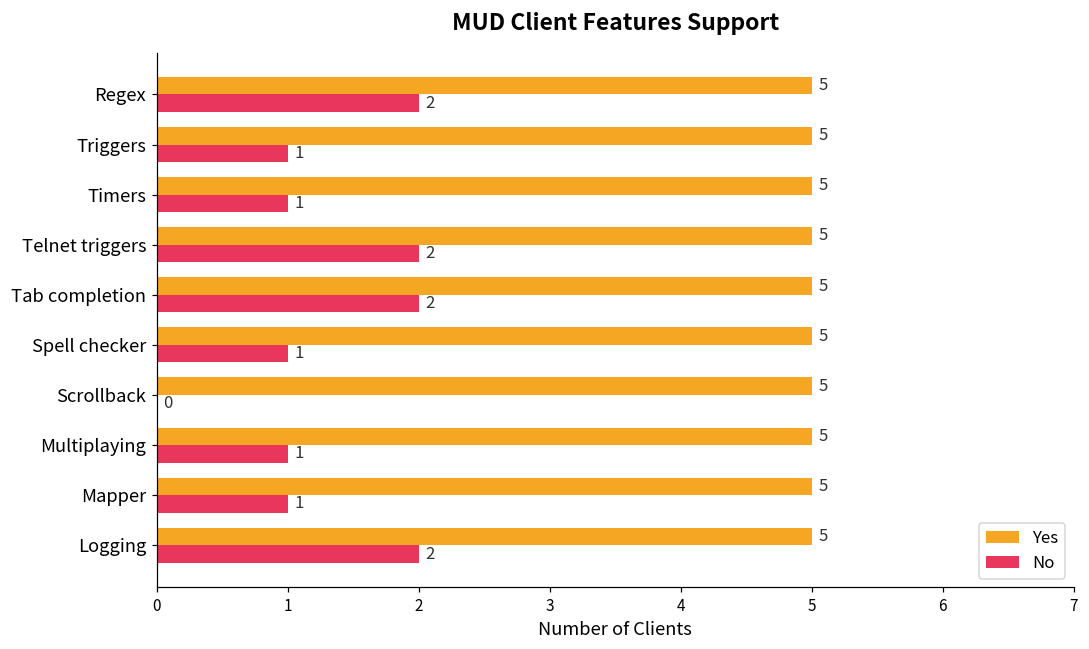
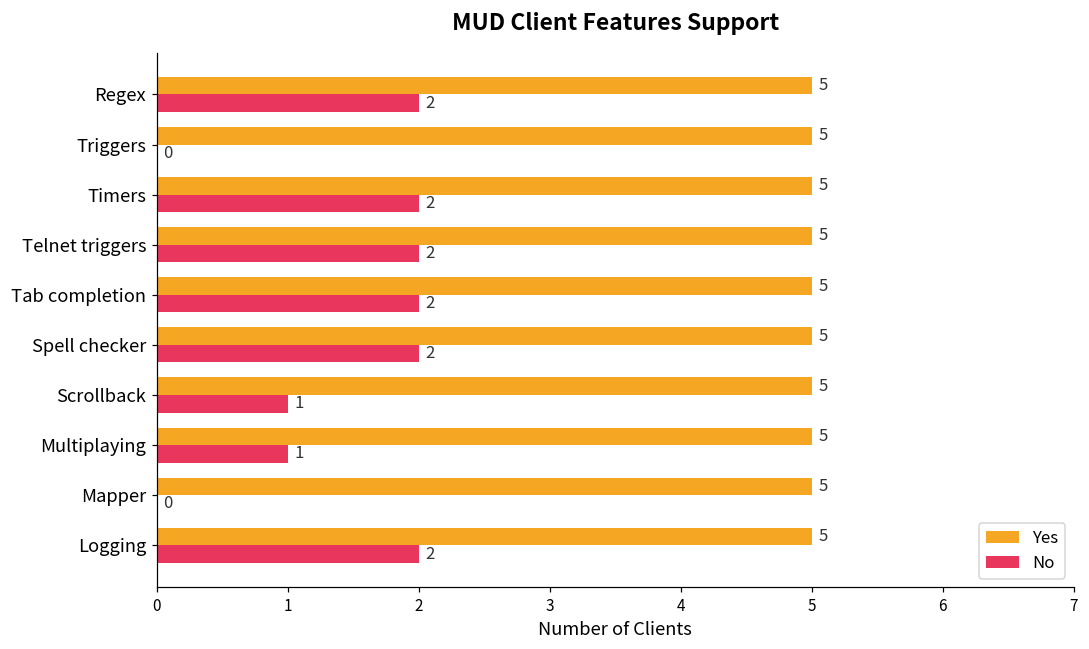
No, Triggers: 1 -> 0
No, Timers: 1 -> 2
No, Spell checker: 1 -> 2
No, Scrollback: 0 -> 1
No, Mapper: 1 -> 0
